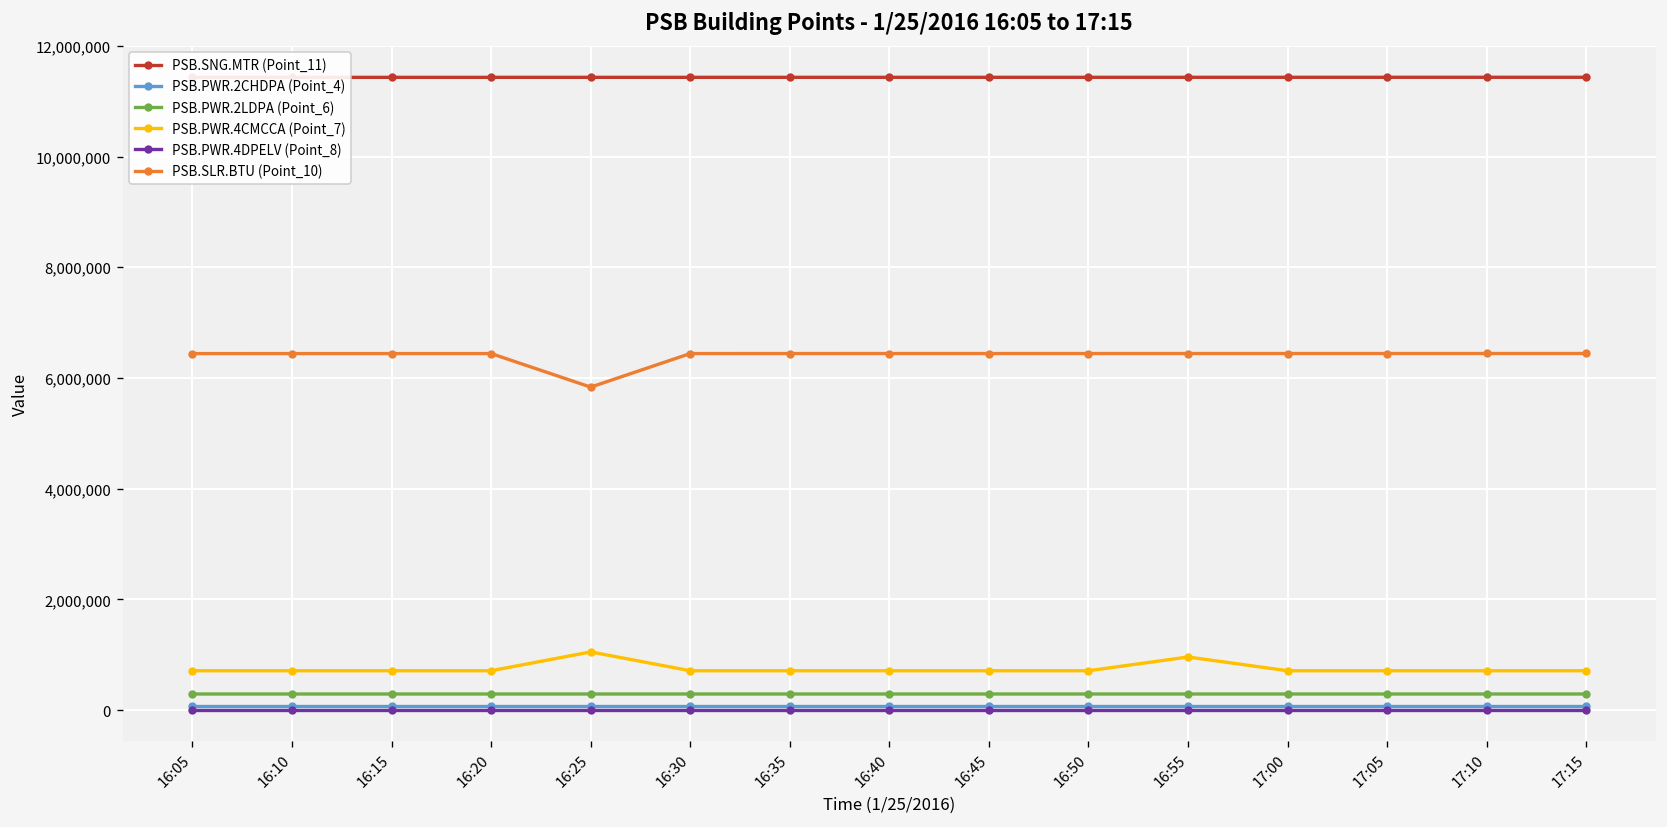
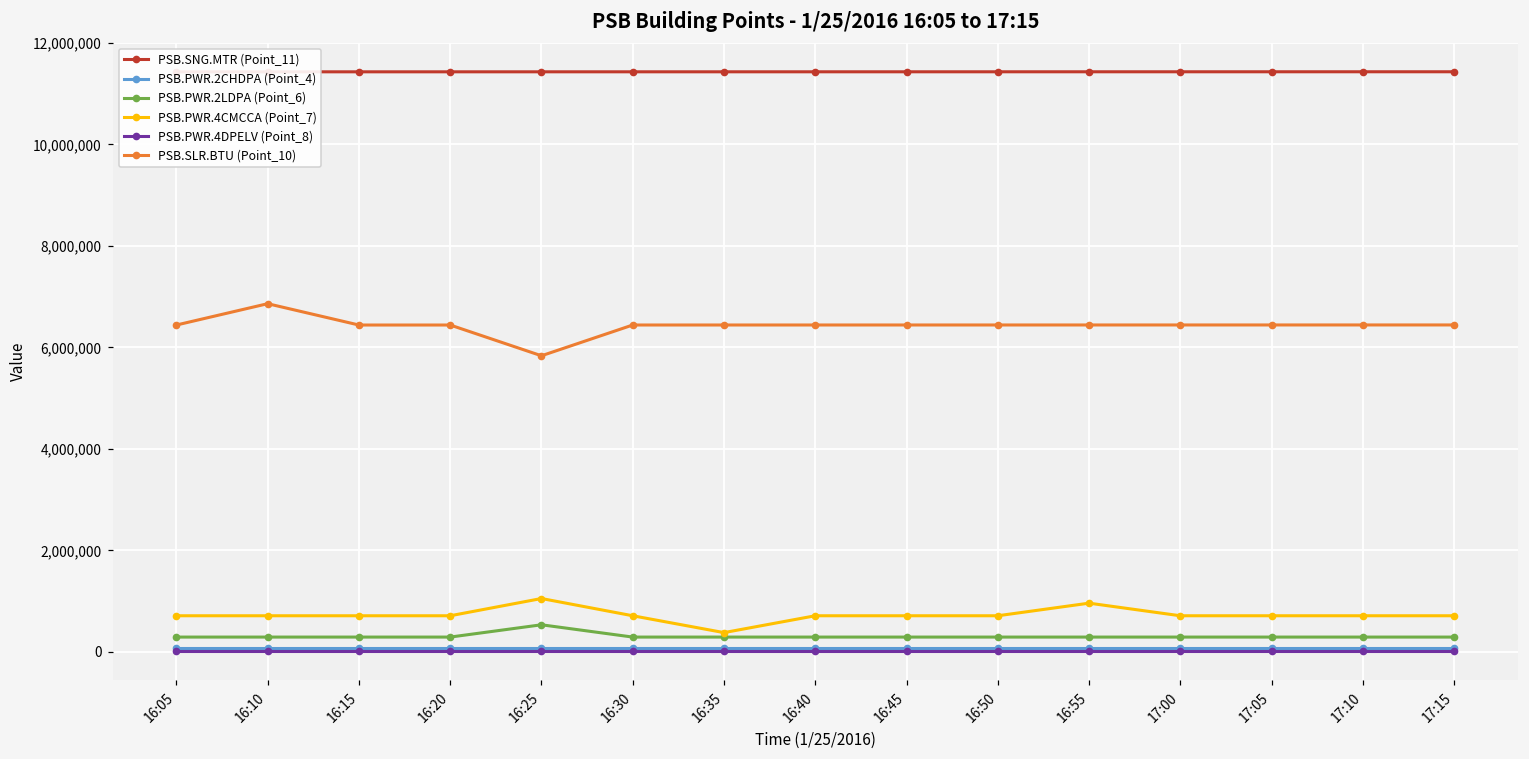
PSB.SLR.BTU (Point_10), 16:10: 6,400,000 -> 6,900,000
PSB.PWR.2LDPA (Point_6), 16:25: 300,000 -> 500,000
PSB.PWR.4CMCCA (Point_7), 16:35: 700,000 -> 400,000
